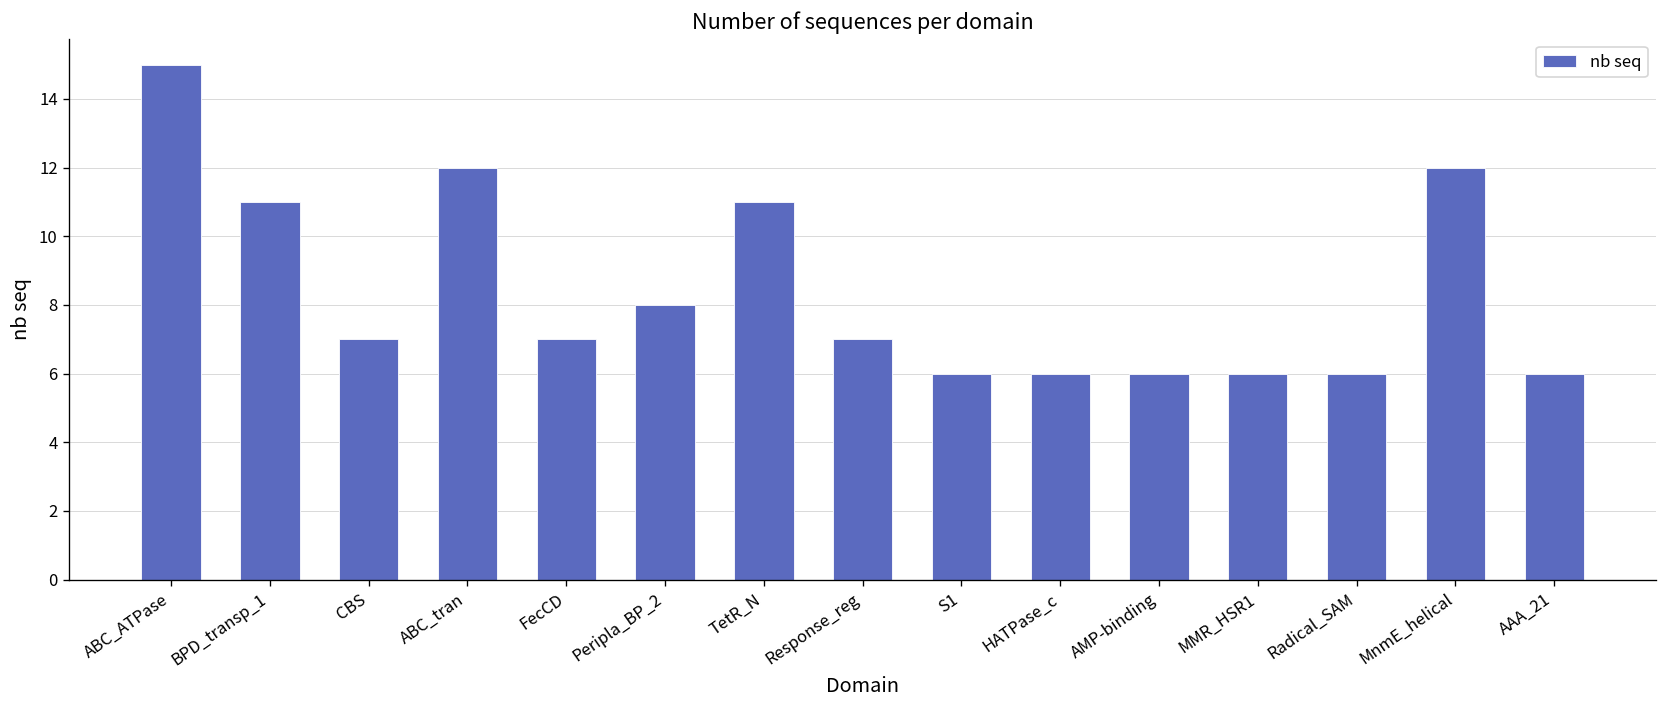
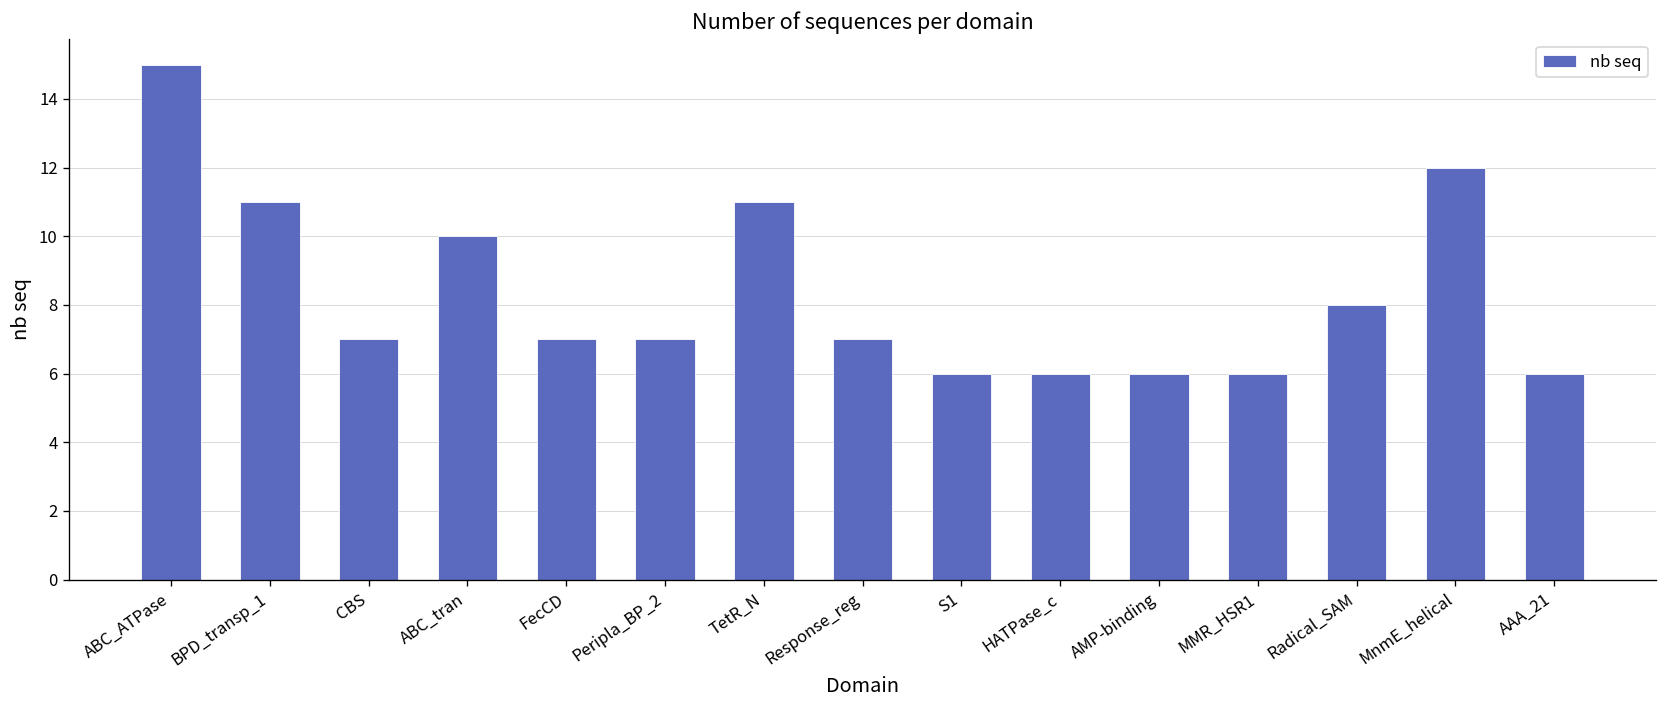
ABC_tran: 12 -> 10
Peripla_BP_2: 8 -> 7
Radical_SAM: 6 -> 8
